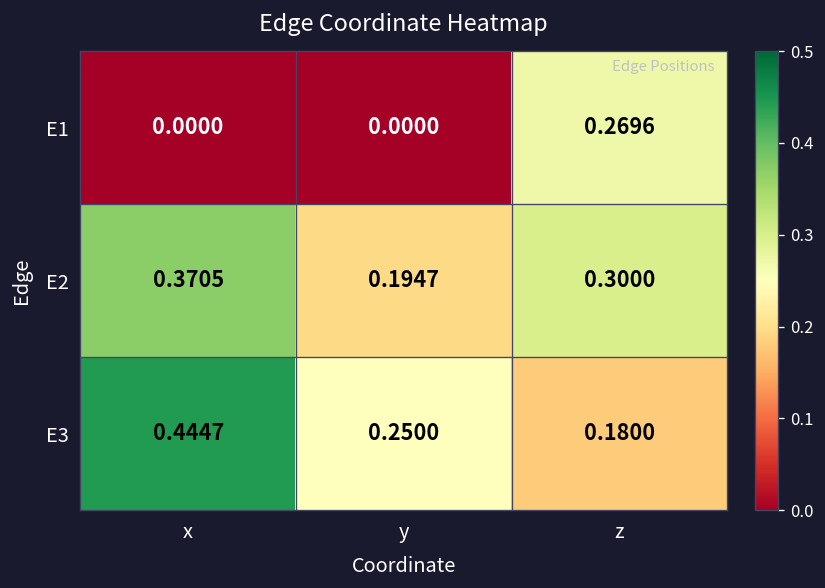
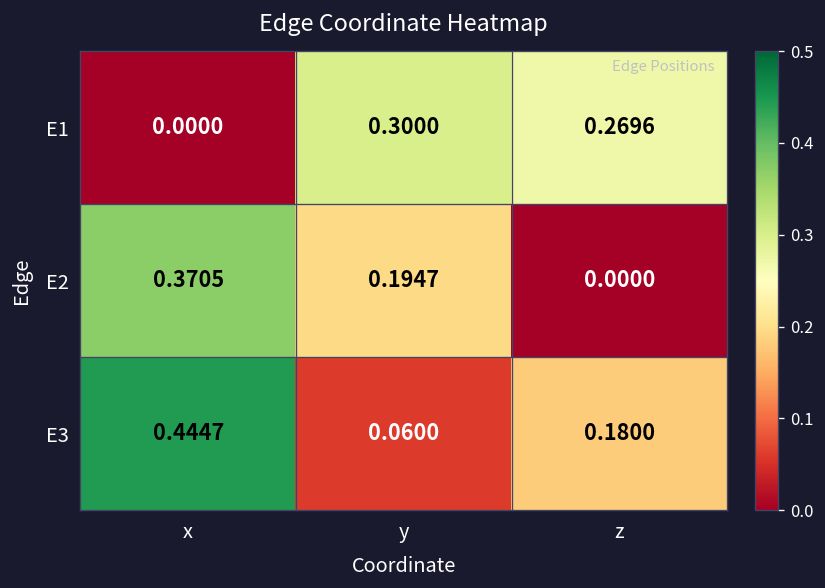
E1, y: 0.0000 -> 0.3000
E2, z: 0.3000 -> 0.0000
E3, y: 0.2500 -> 0.0600
